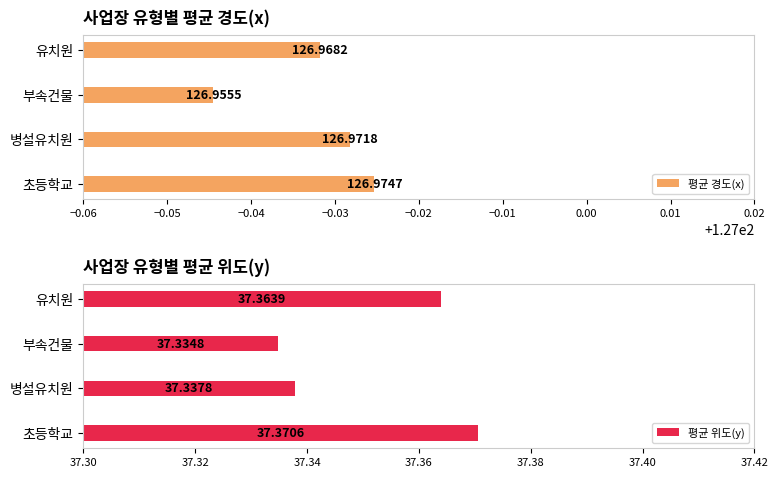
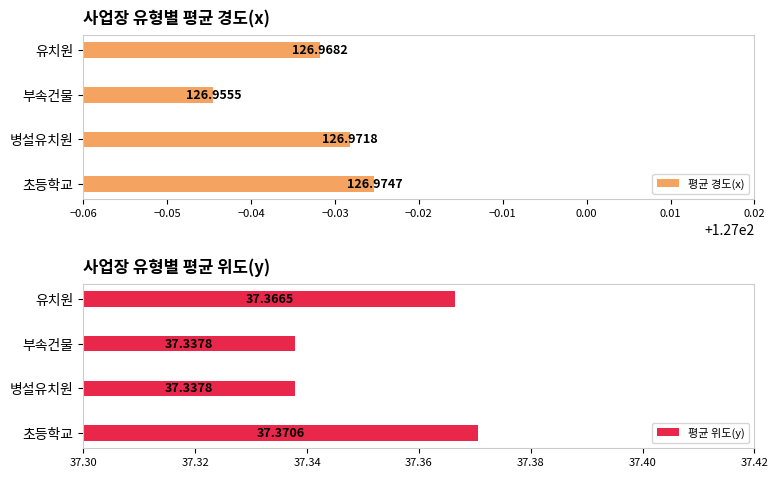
사업장 유형별 평균 위도(y), 유치원: 37.3639 -> 37.3665
사업장 유형별 평균 위도(y), 부속건물: 37.3348 -> 37.3378
